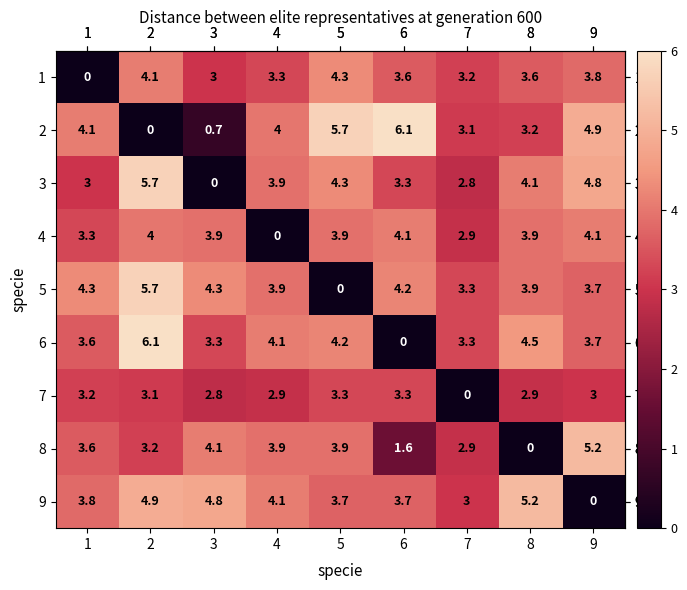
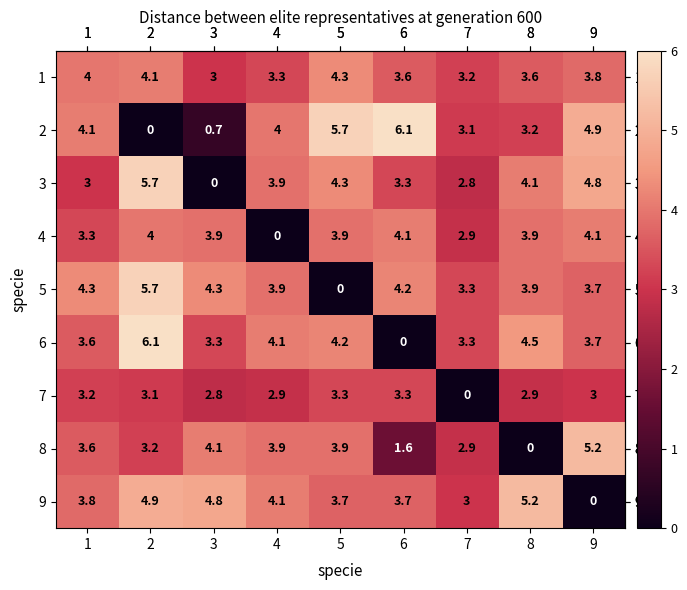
1, 1: 0 -> 4
